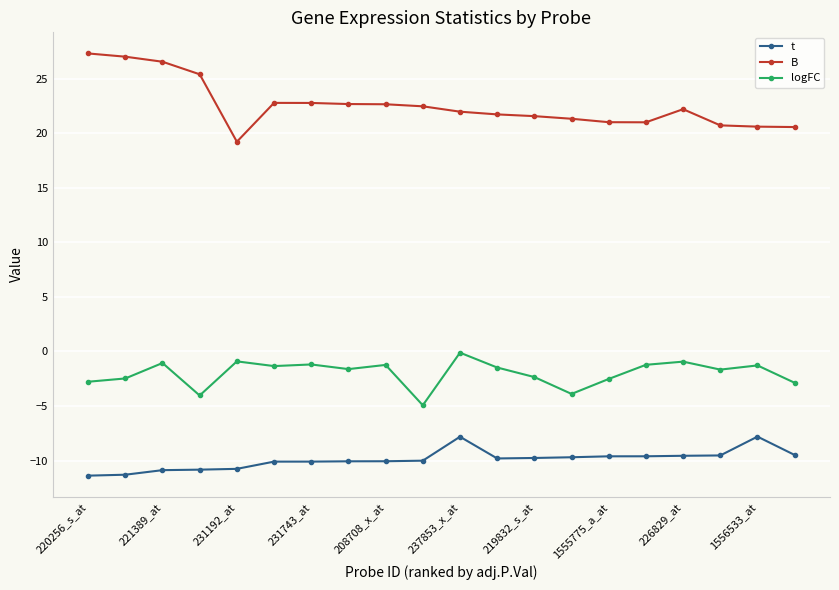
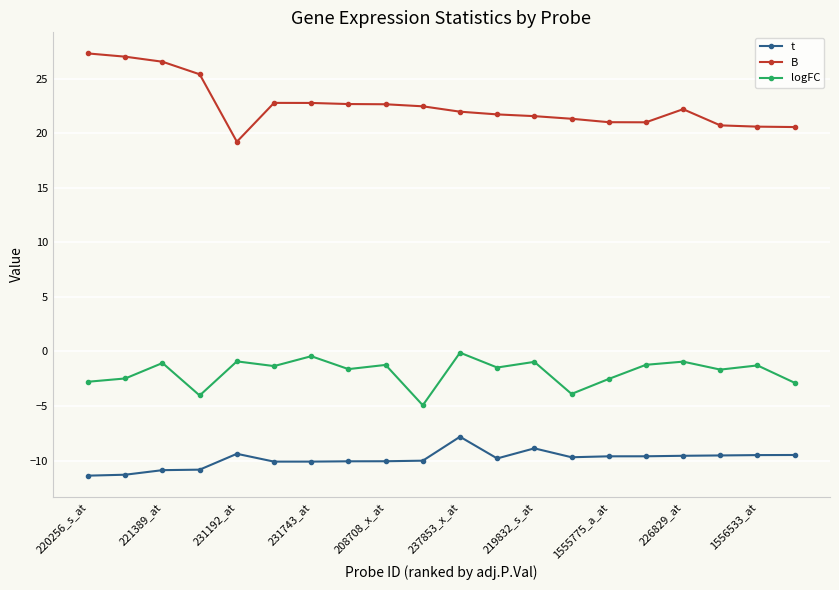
t, 231192_at: -10.8 -> -9.4
logFC, 231743_at: -1.2 -> -0.4
t, 219832_s_at: -9.8 -> -8.9
logFC, 219832_s_at: -2.3 -> -1.0
t, 1556533_at: -7.8 -> -9.5
